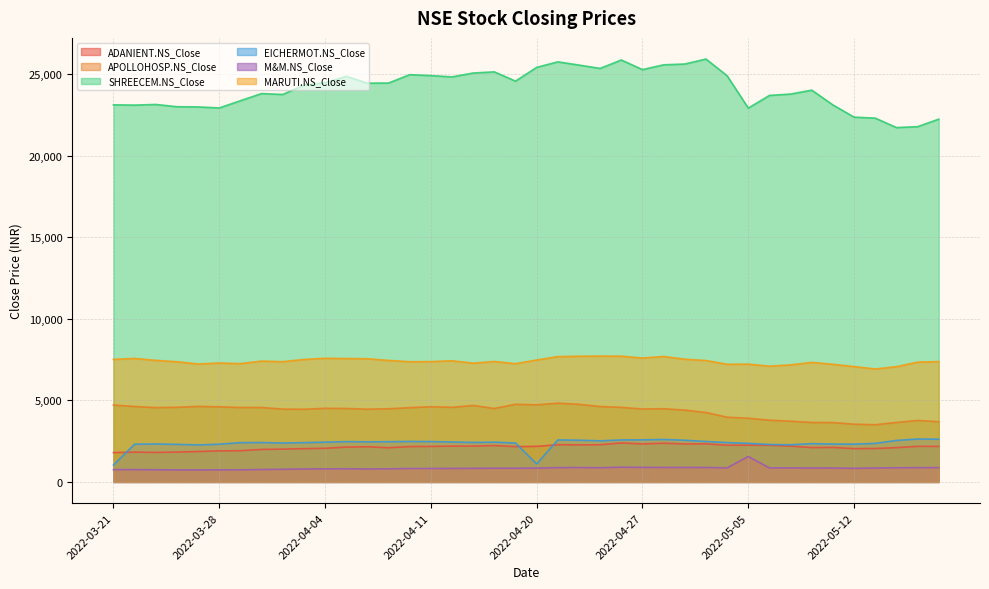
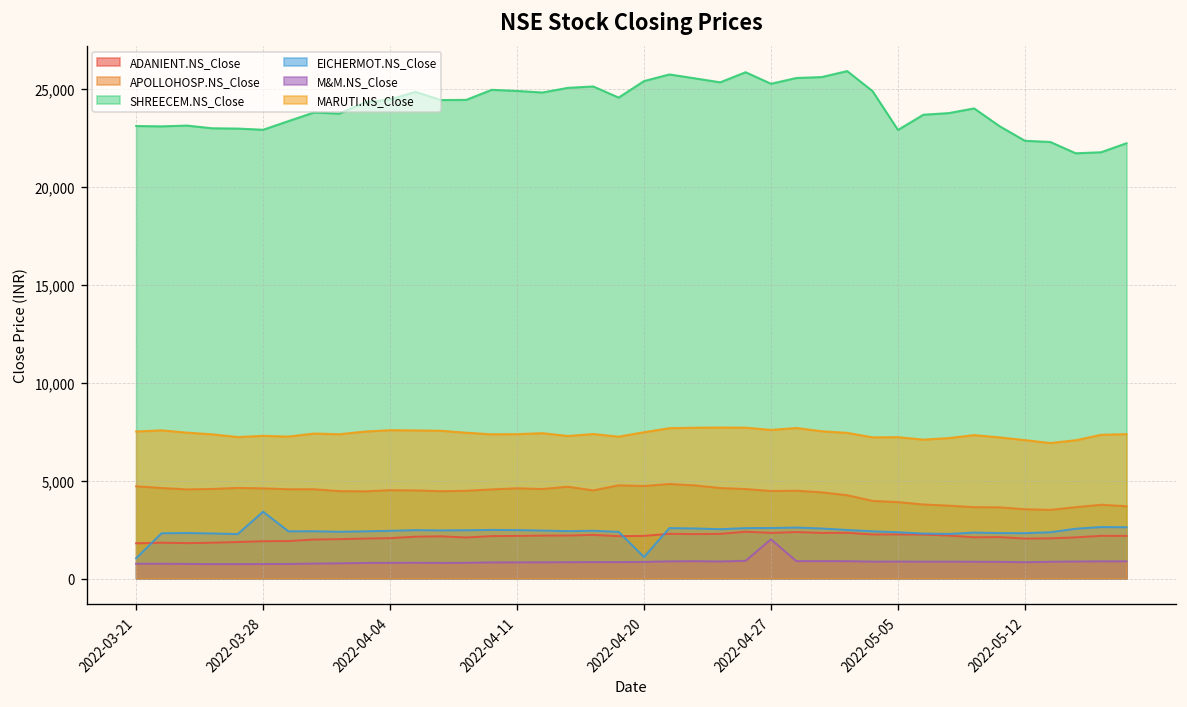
EICHERMOT.NS_Close, 2022-03-28: 2,300 -> 3,400
M&M.NS_Close, 2022-04-27: 900 -> 2,000
M&M.NS_Close, 2022-05-05: 1,600 -> 900
